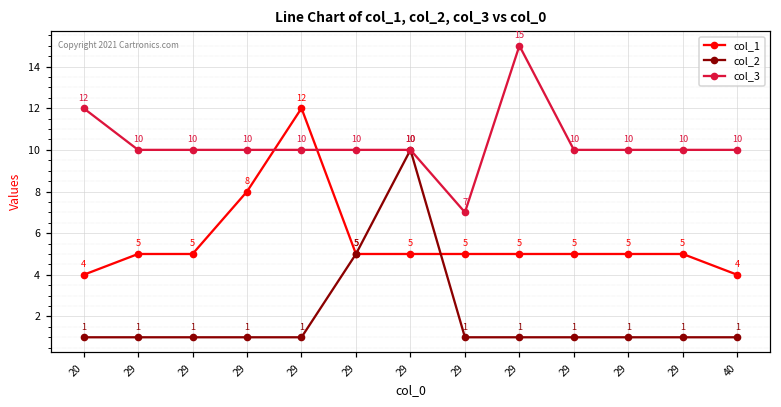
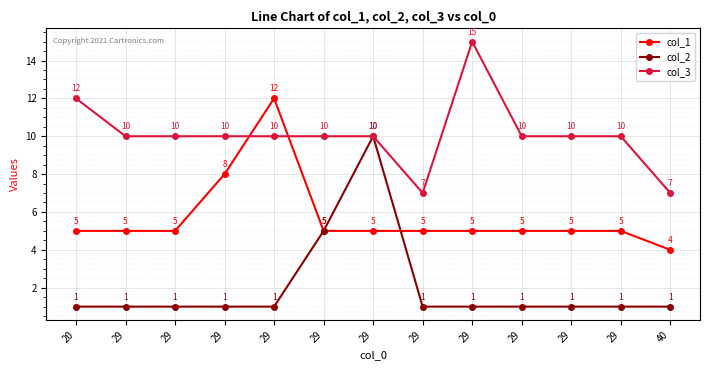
col_1, 20: 4 -> 5
col_3, 40: 10 -> 7
